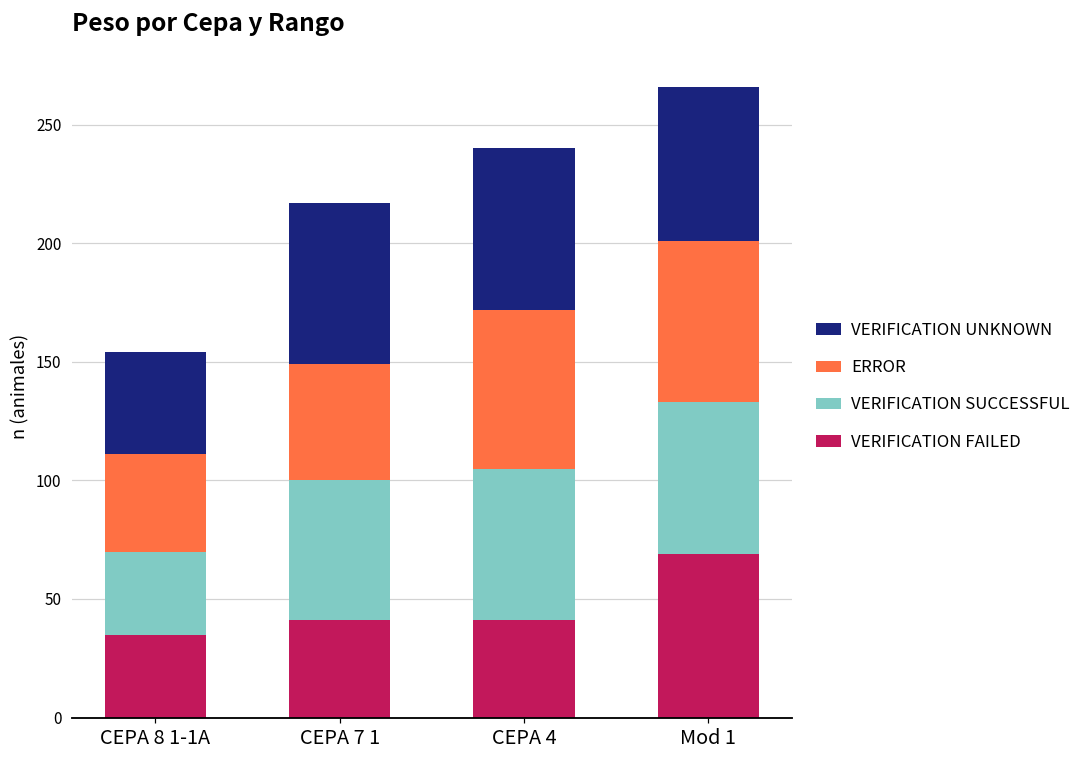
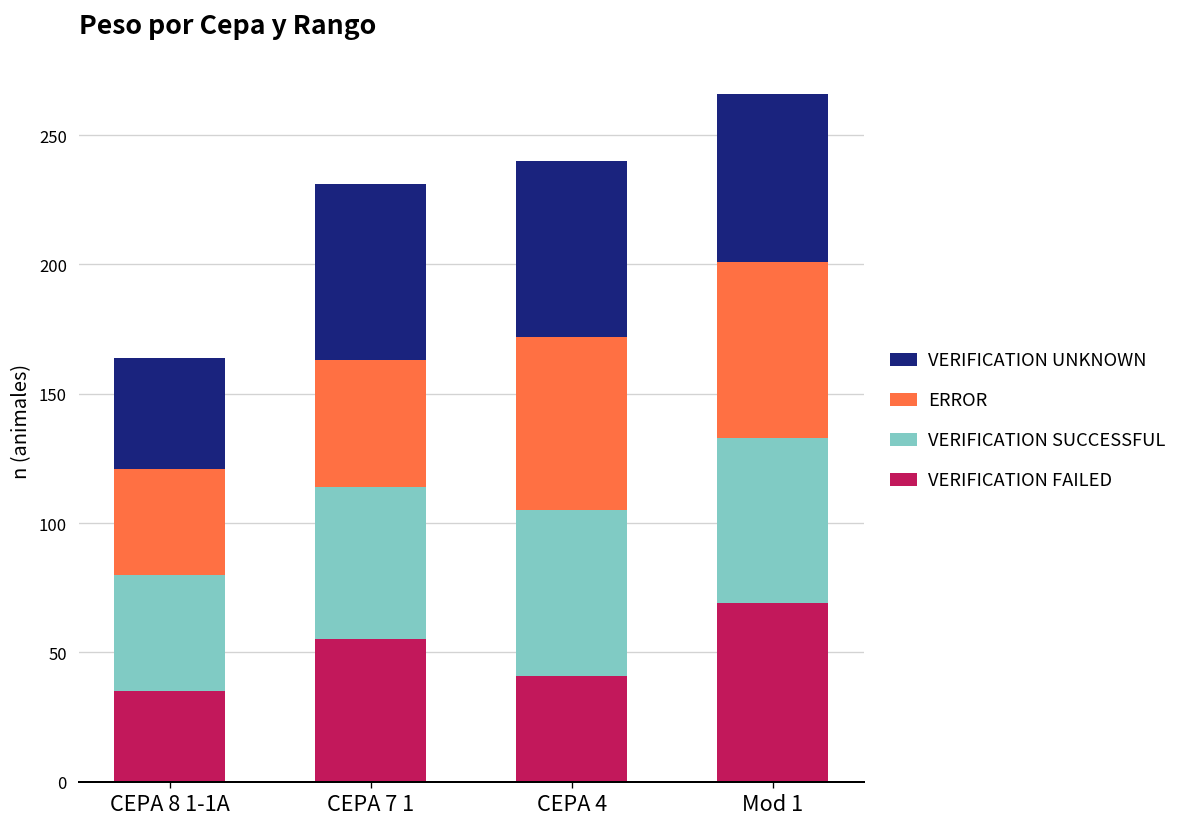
VERIFICATION SUCCESSFUL, CEPA 8 1-1A: 35 -> 45
VERIFICATION FAILED, CEPA 7 1: 41 -> 55
